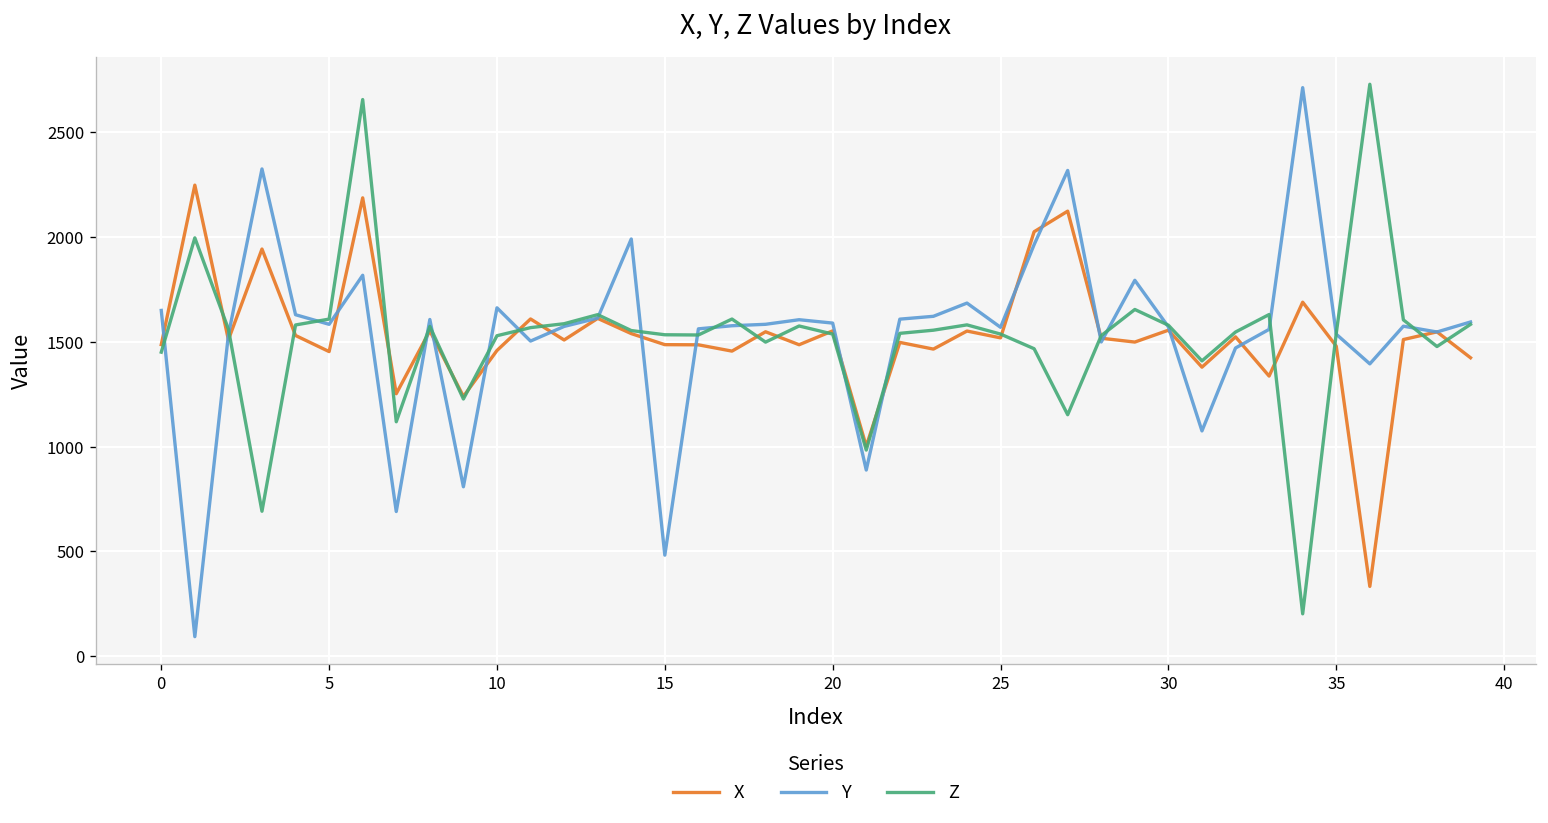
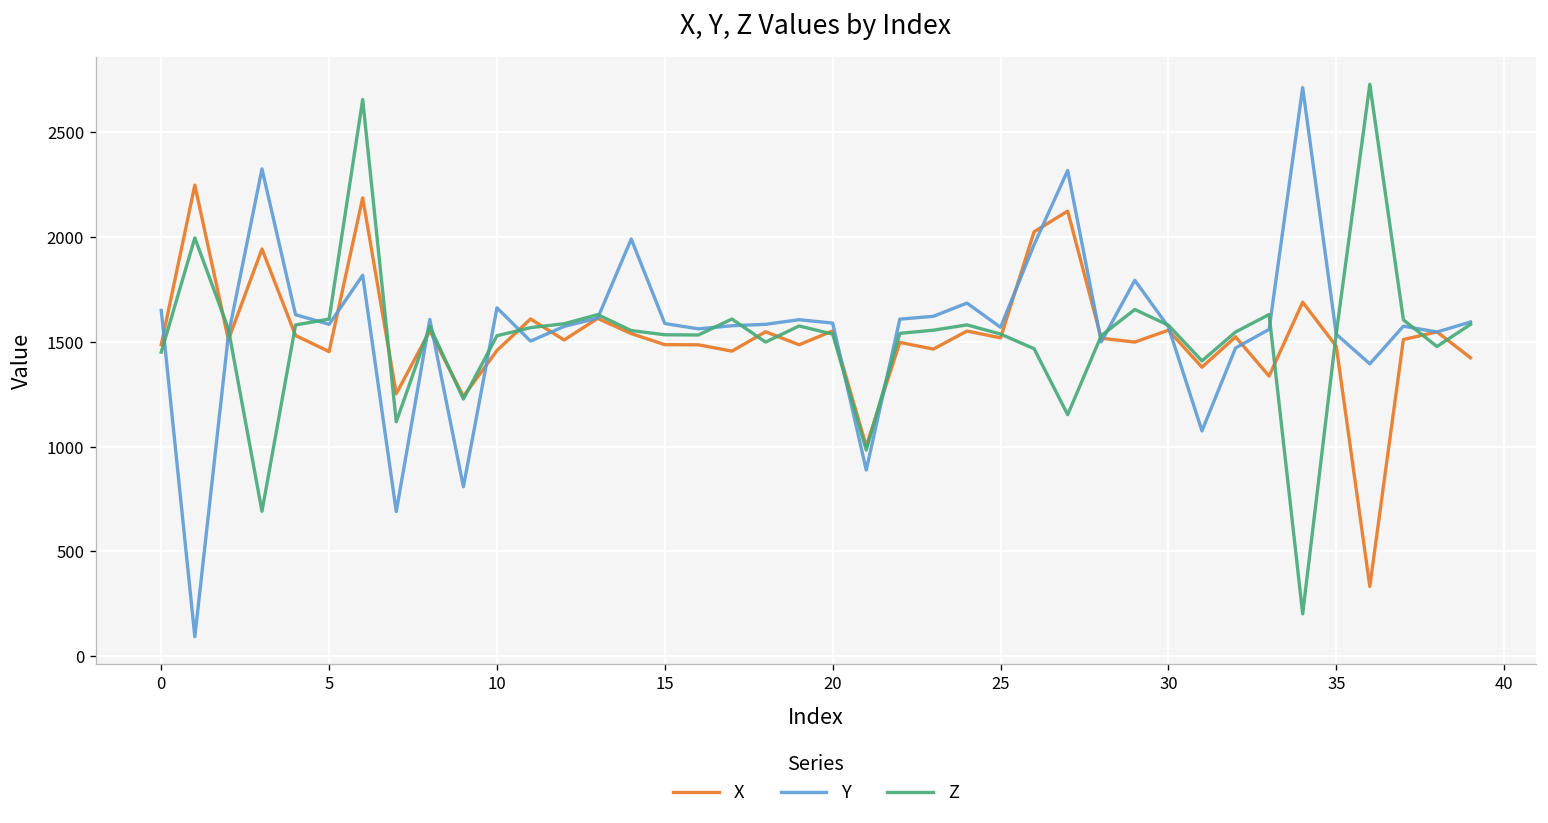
Y, 15: 480 -> 1590
